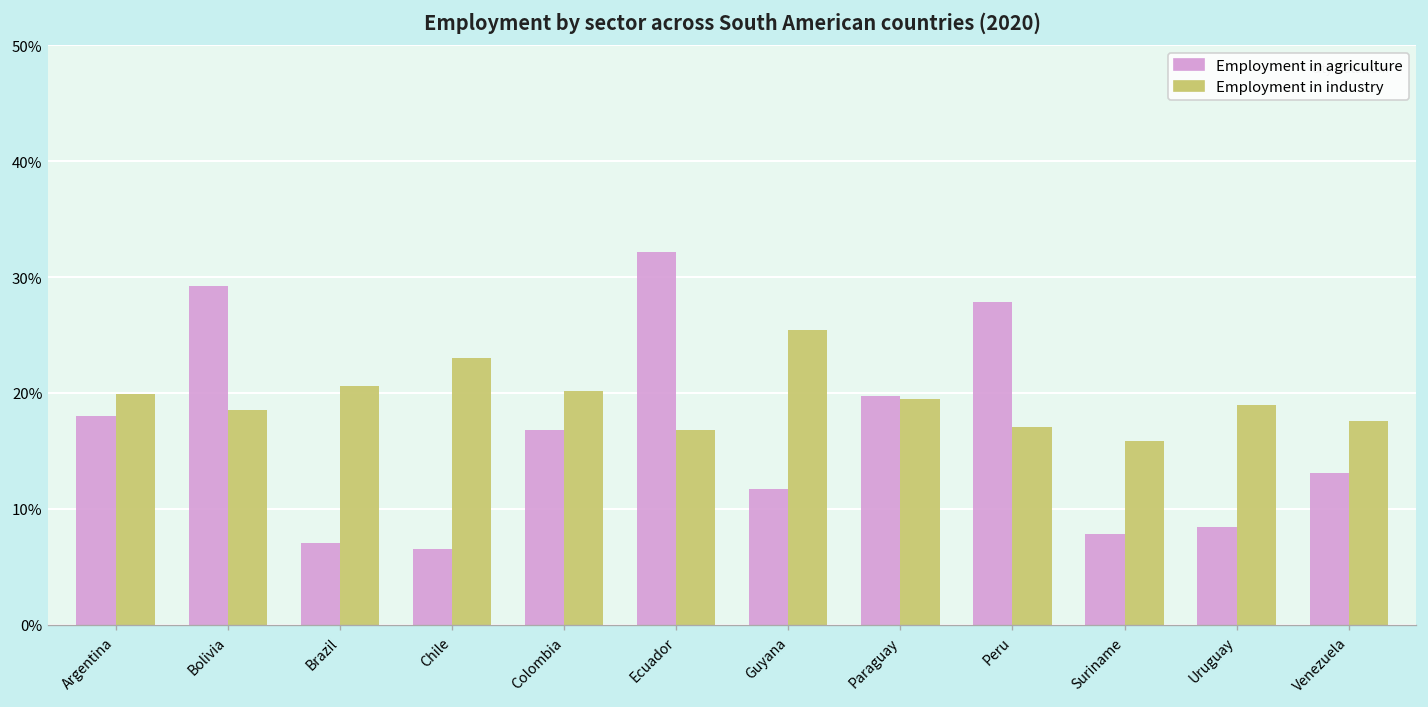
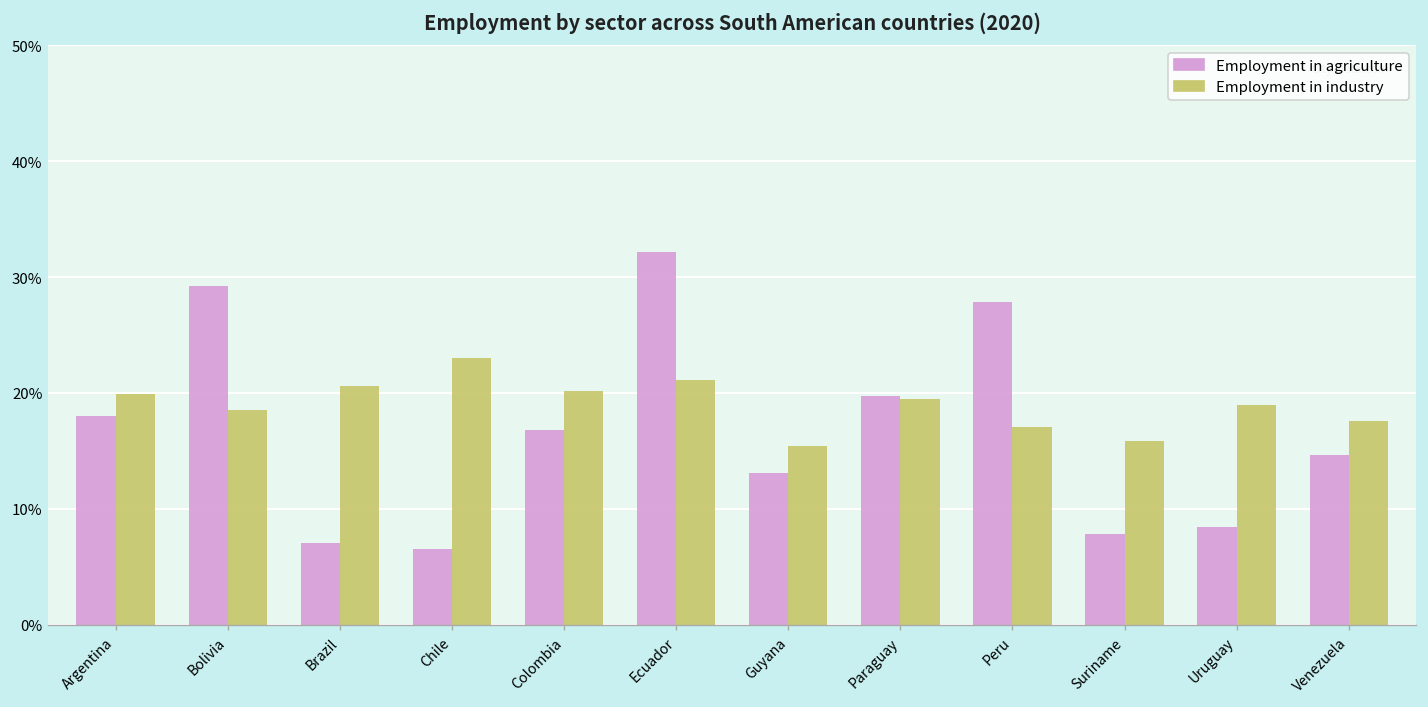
Employment in industry, Ecuador: 17% -> 21%
Employment in agriculture, Guyana: 12% -> 13%
Employment in industry, Guyana: 25% -> 15%
Employment in agriculture, Venezuela: 13% -> 15%
